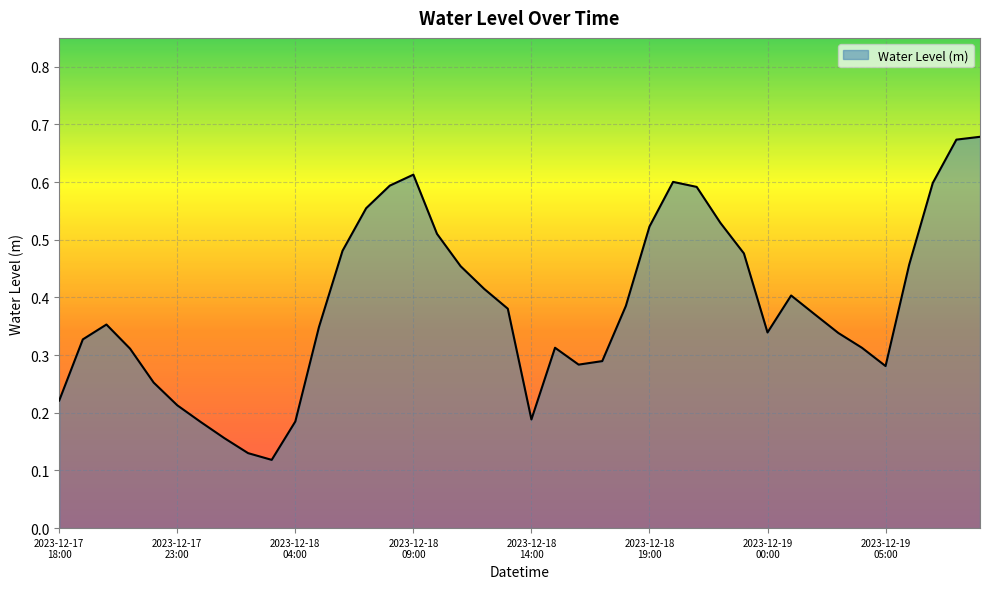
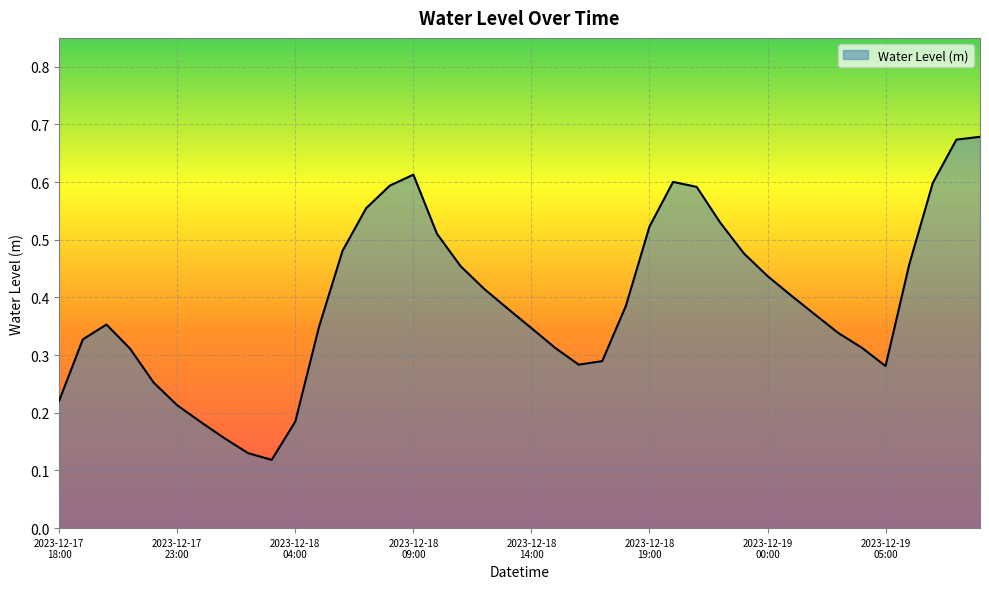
2023-12-18 14:00: 0.19 -> 0.35
2023-12-19 00:00: 0.34 -> 0.44
